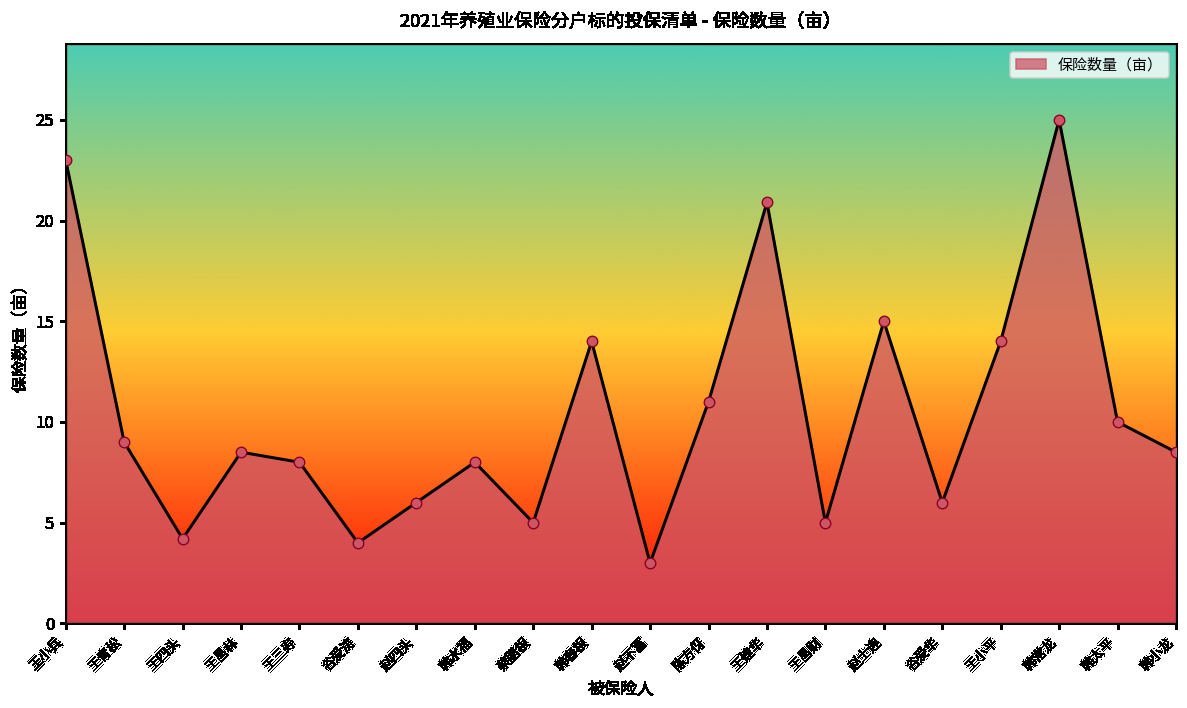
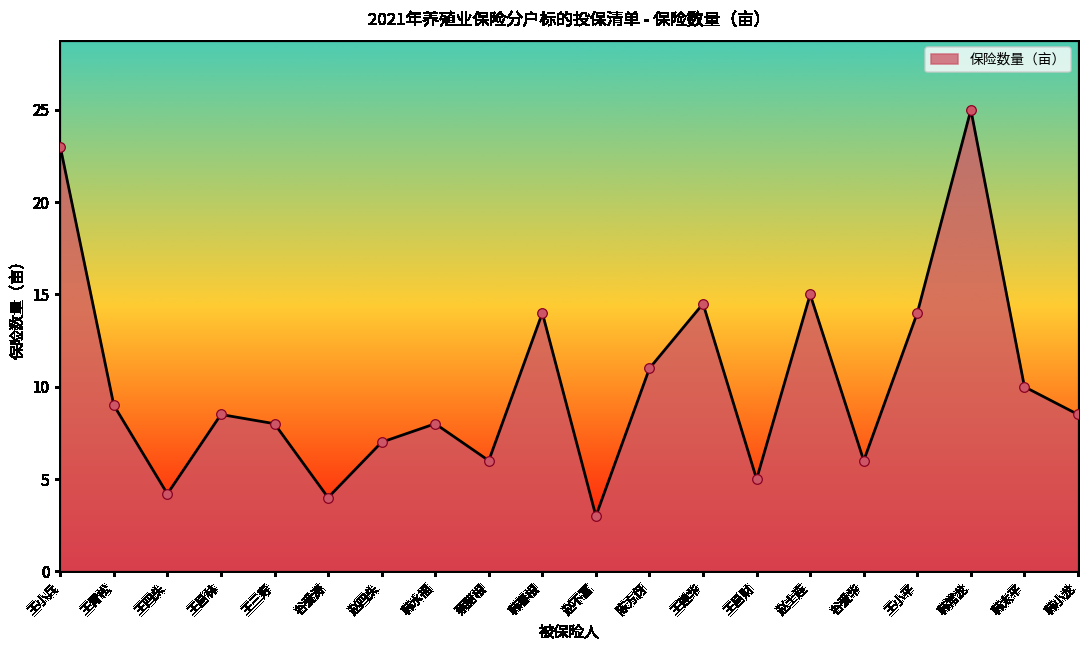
赵四头: 6 -> 7
蔡腊根: 5 -> 6
王建华: 20.9 -> 14.5
